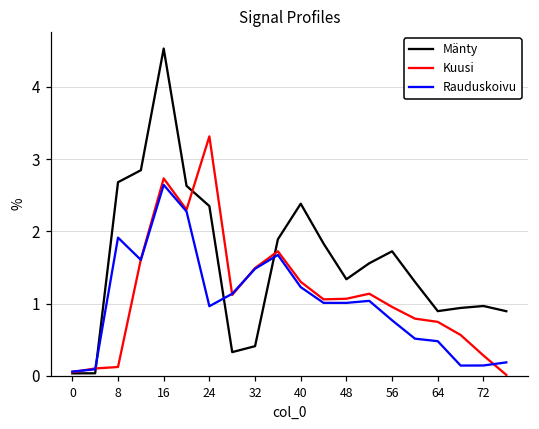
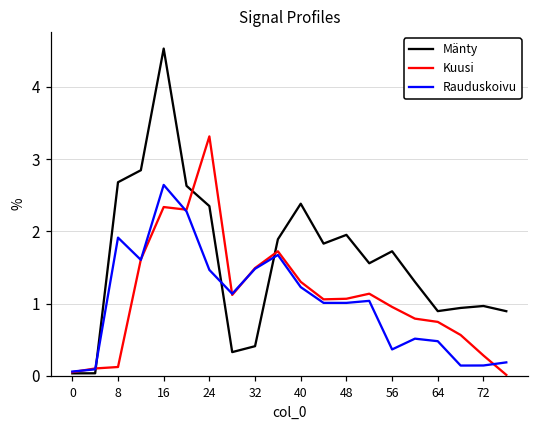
Kuusi, 16: 2.7 -> 2.3
Rauduskoivu, 24: 1.0 -> 1.5
Mänty, 48: 1.3 -> 2.0
Rauduskoivu, 56: 0.8 -> 0.4
